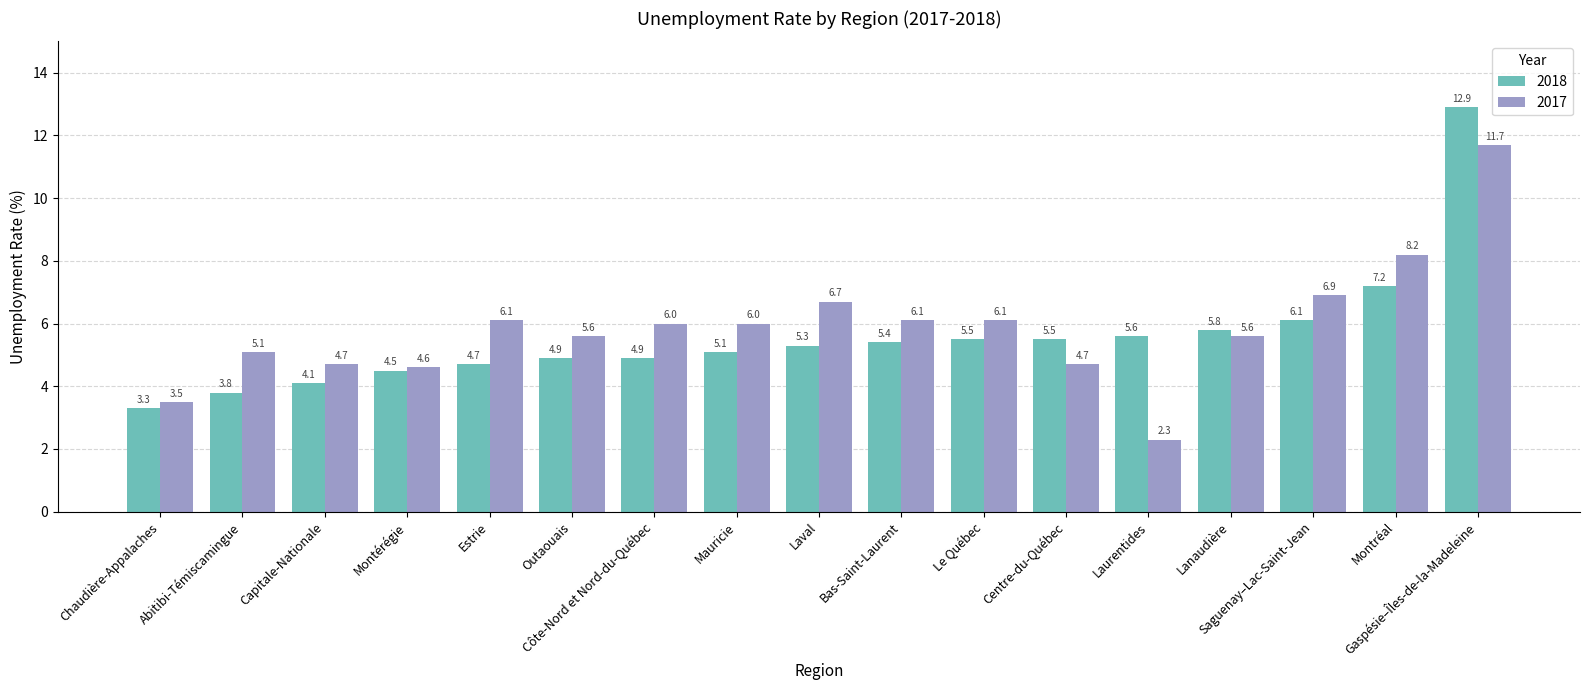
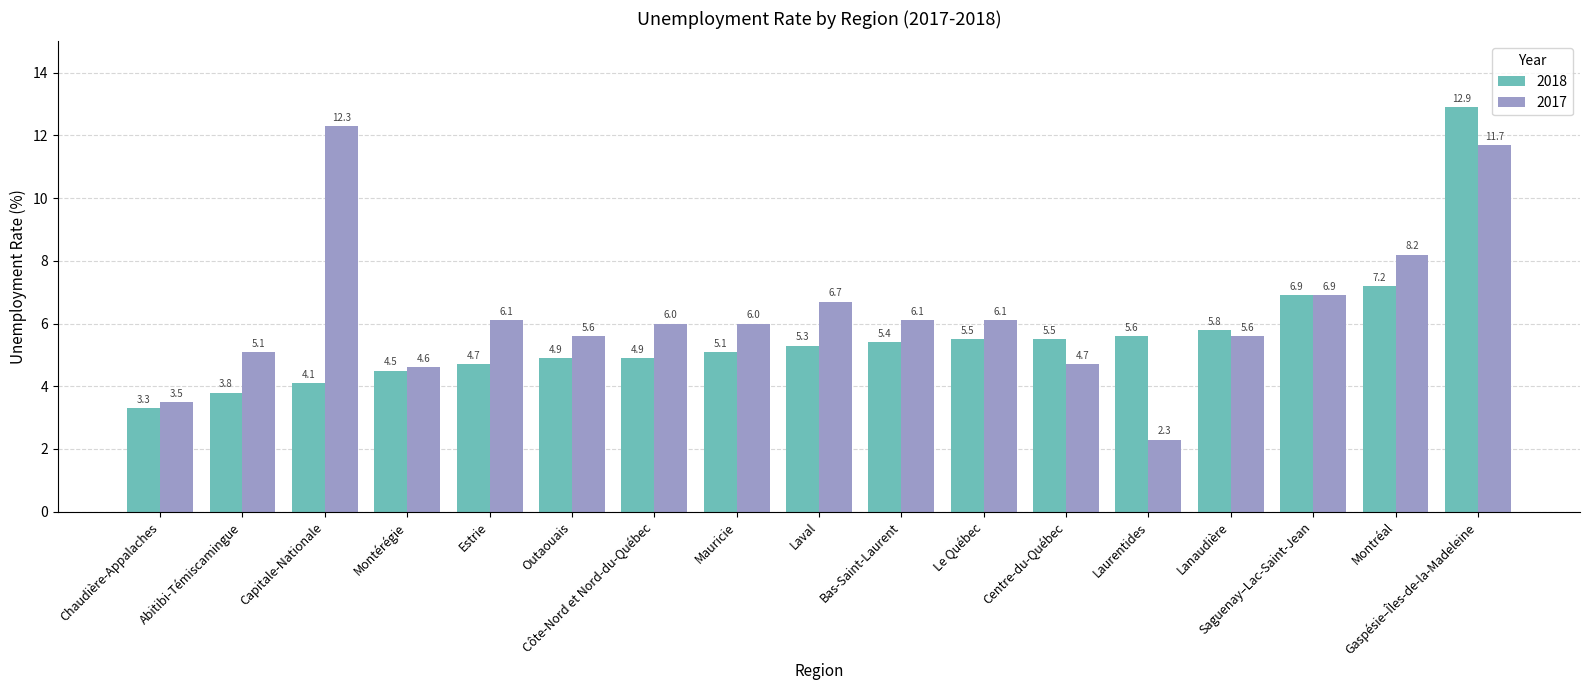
2017, Capitale-Nationale: 4.7 -> 12.3
2018, Saguenay–Lac-Saint-Jean: 6.1 -> 6.9
